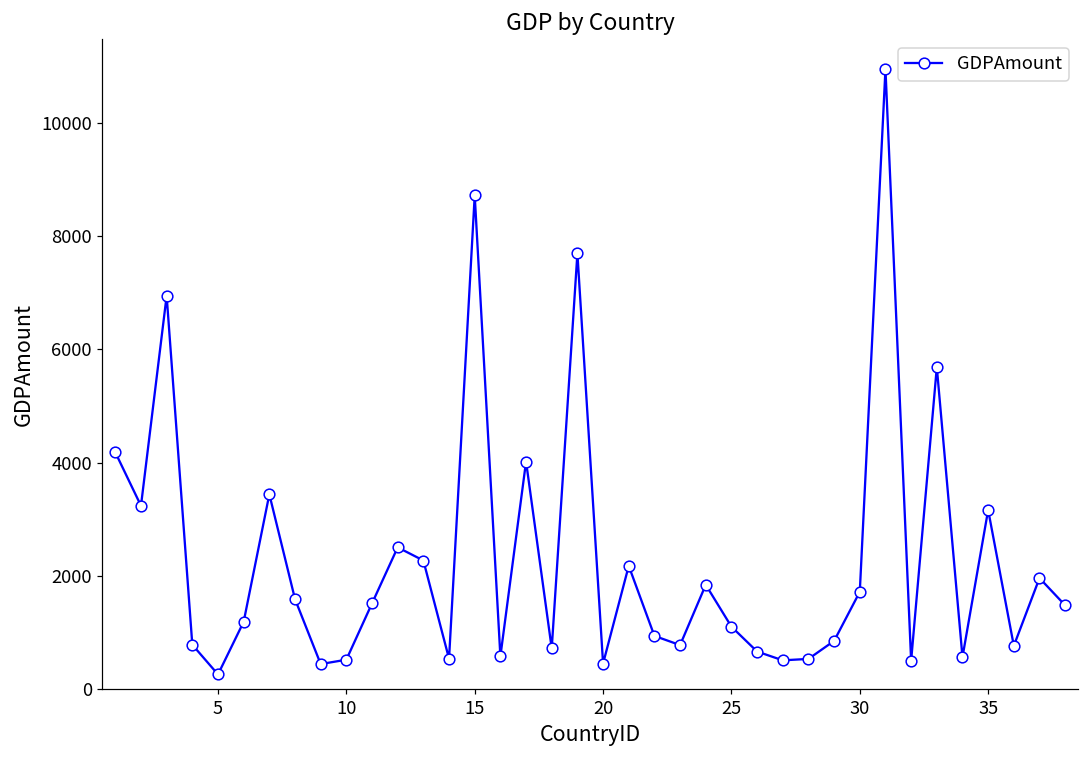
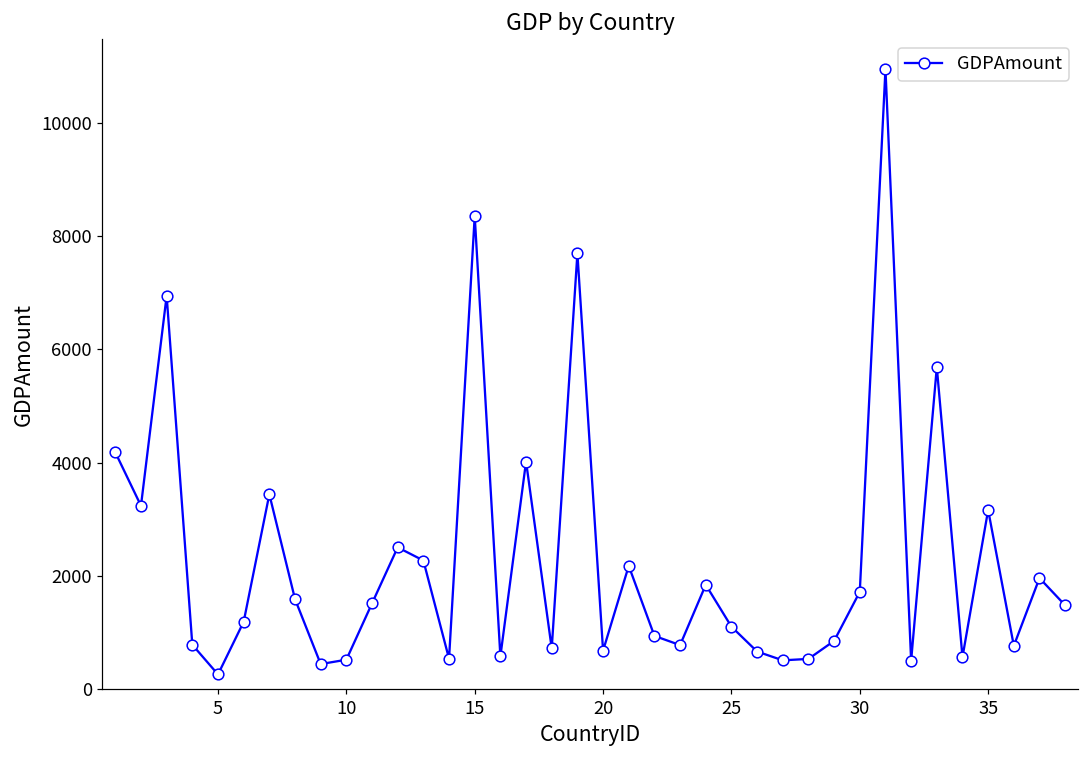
15: 8700 -> 8400
20: 500 -> 700
